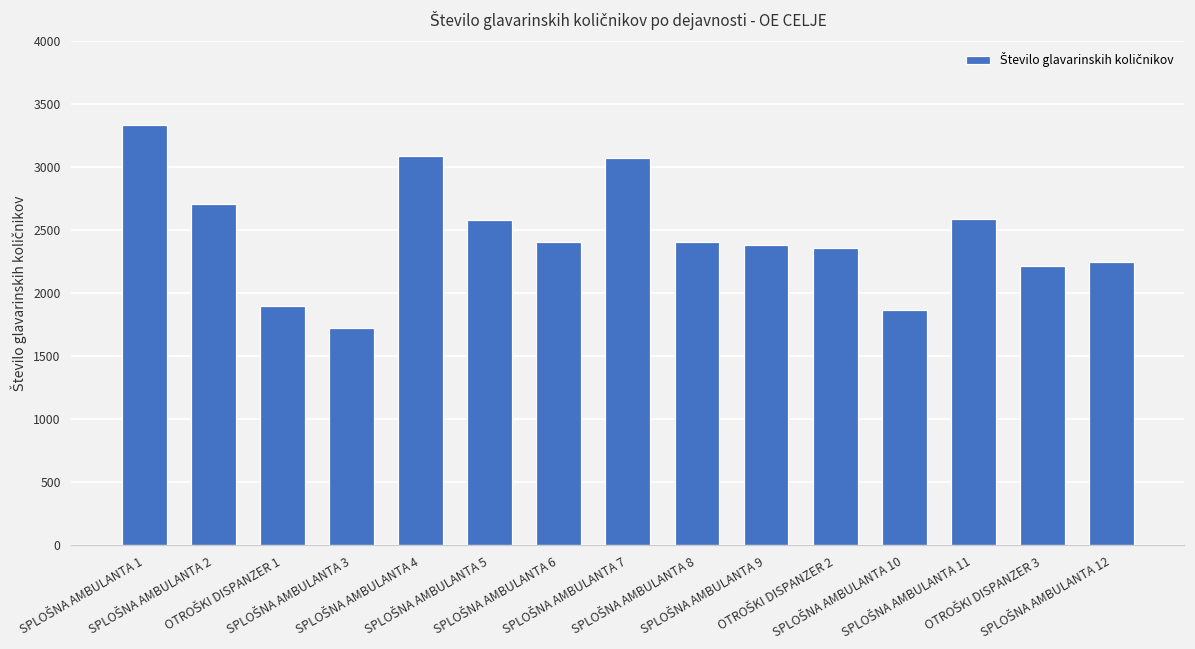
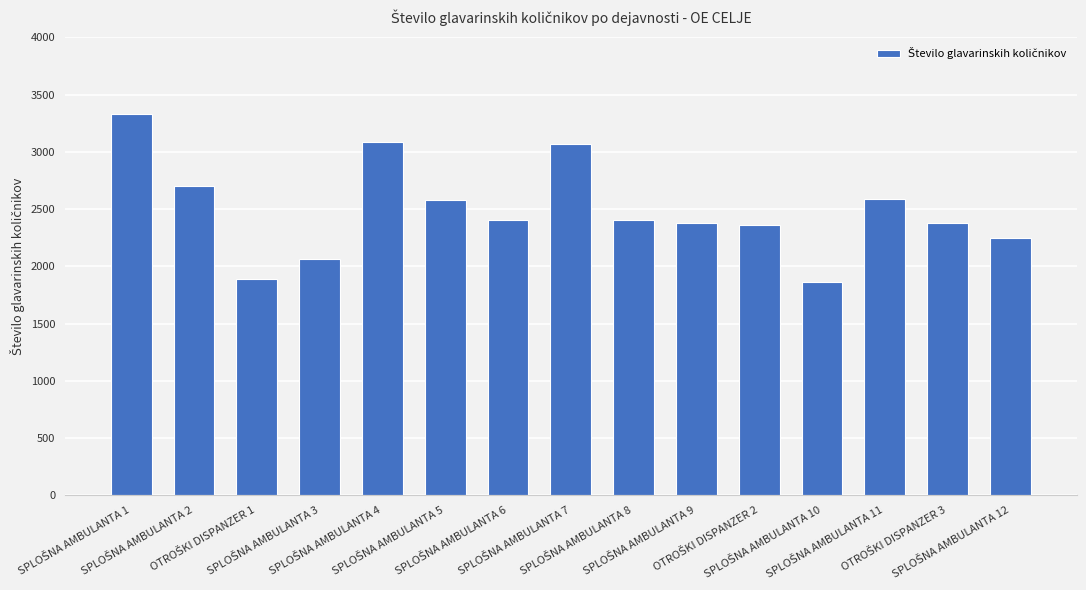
SPLOŠNA AMBULANTA 3: 1720 -> 2070
OTROŠKI DISPANZER 3: 2220 -> 2380
